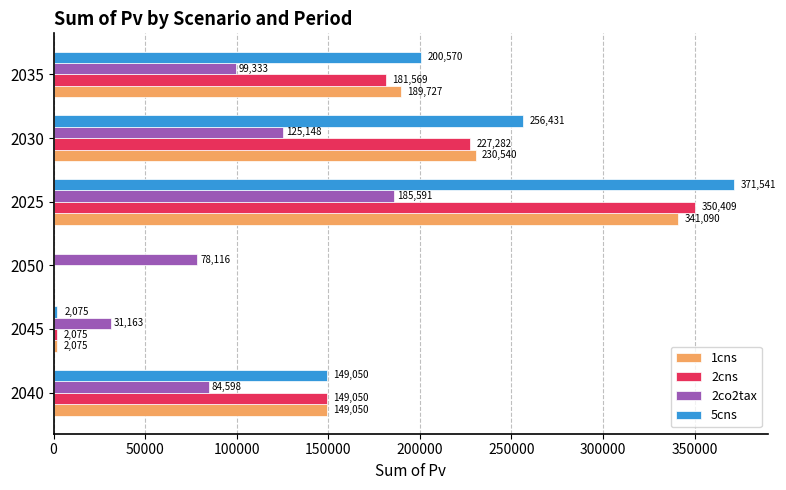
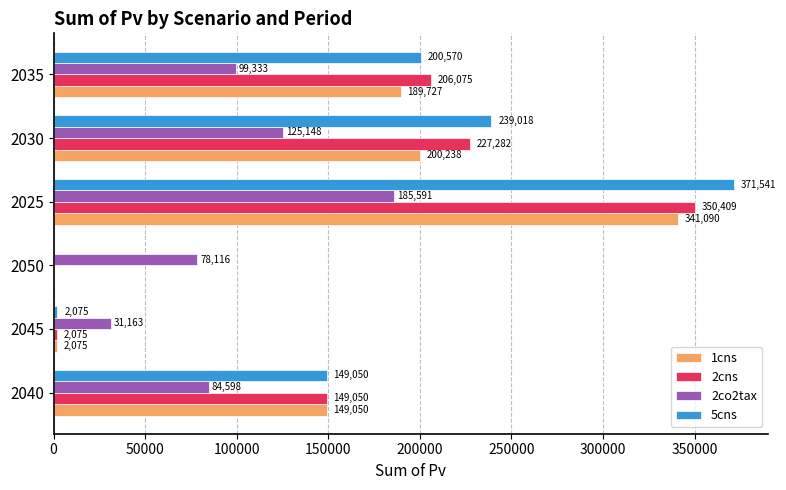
2cns, 2035: 181,569 -> 206,075
5cns, 2030: 256,431 -> 239,018
1cns, 2030: 230,540 -> 200,238
